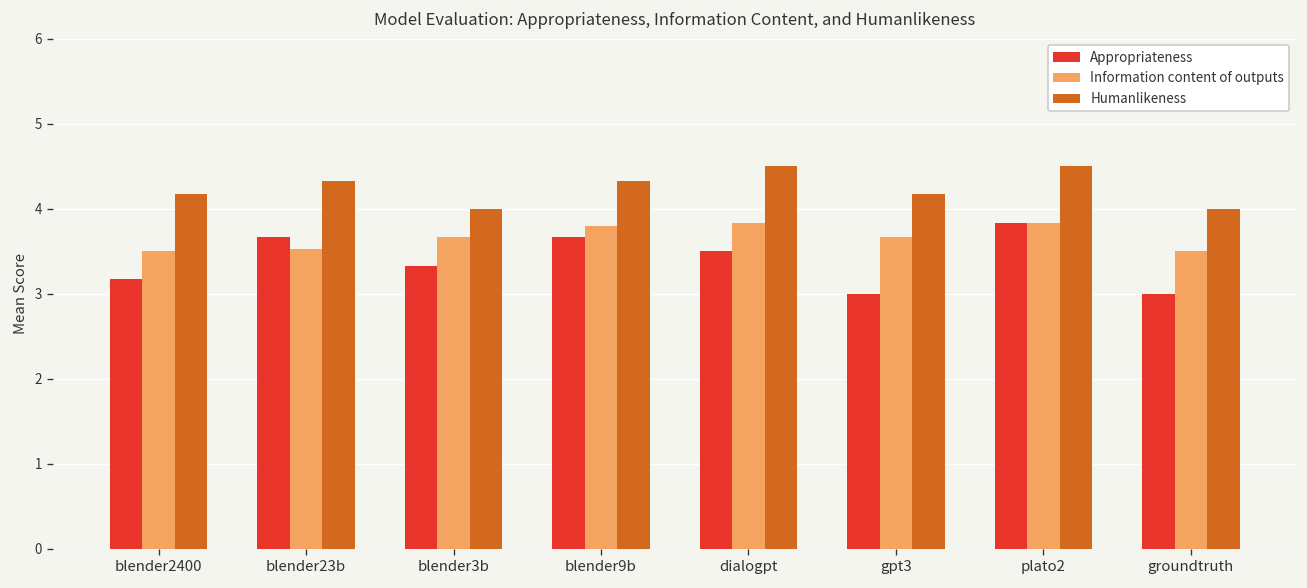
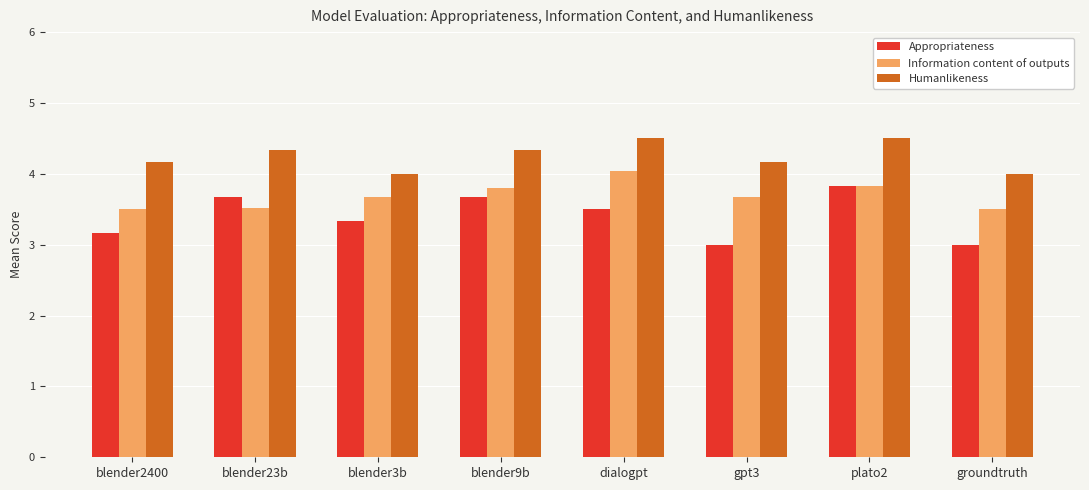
Information content of outputs, dialogpt: 3.8 -> 4.0
